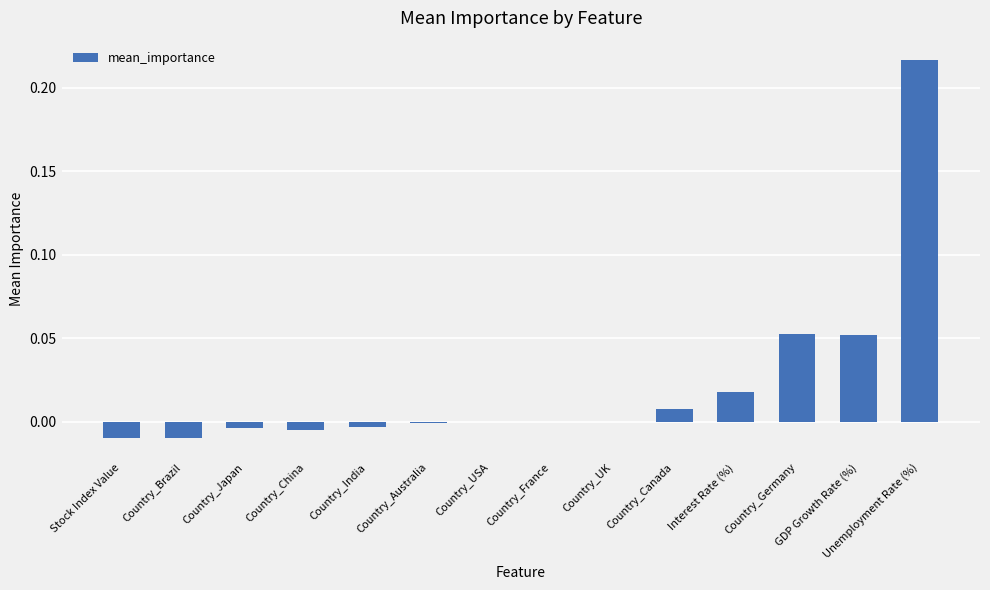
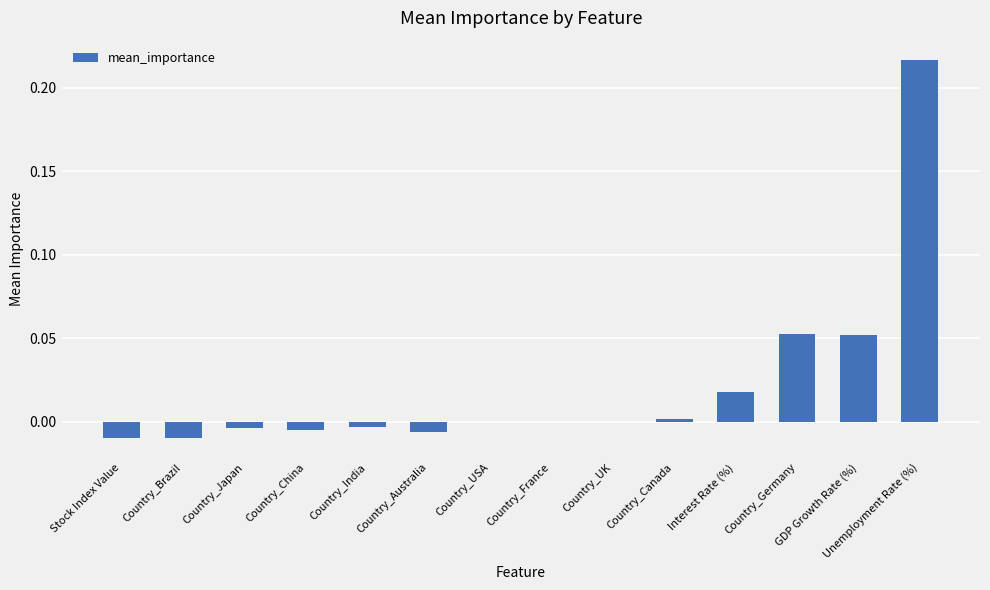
Country_Australia: -0.001 -> -0.006
Country_Canada: 0.007 -> 0.002
